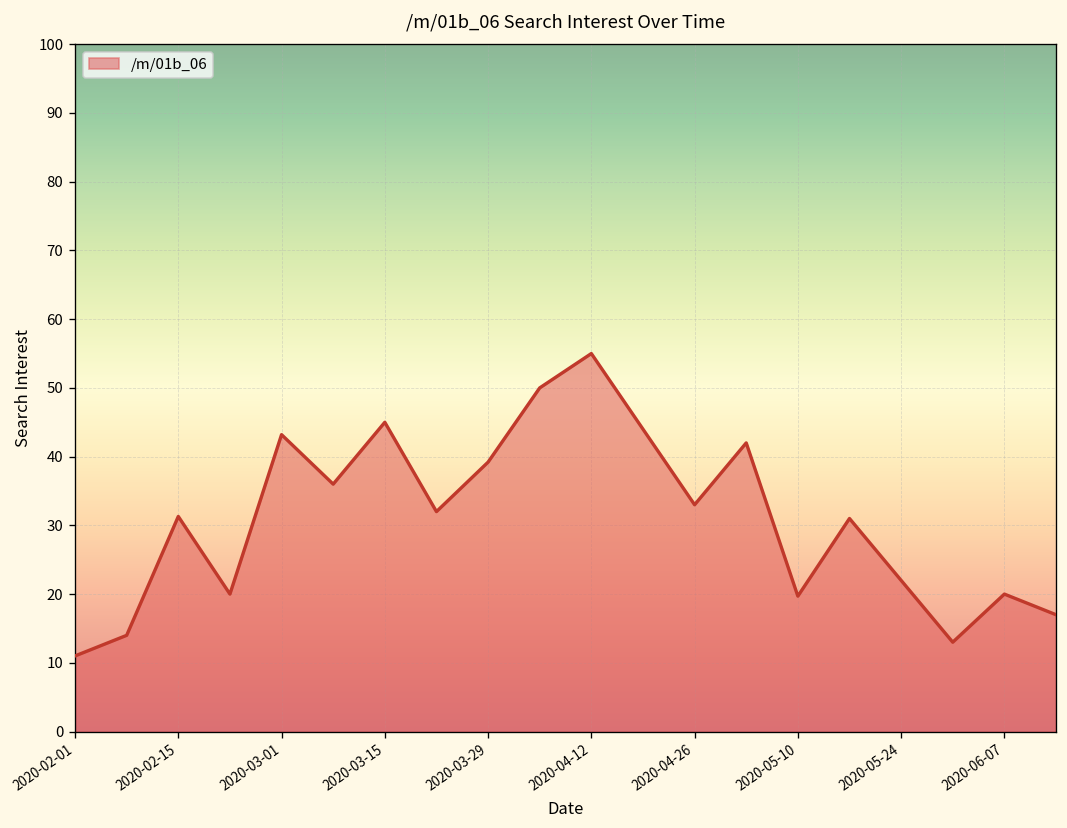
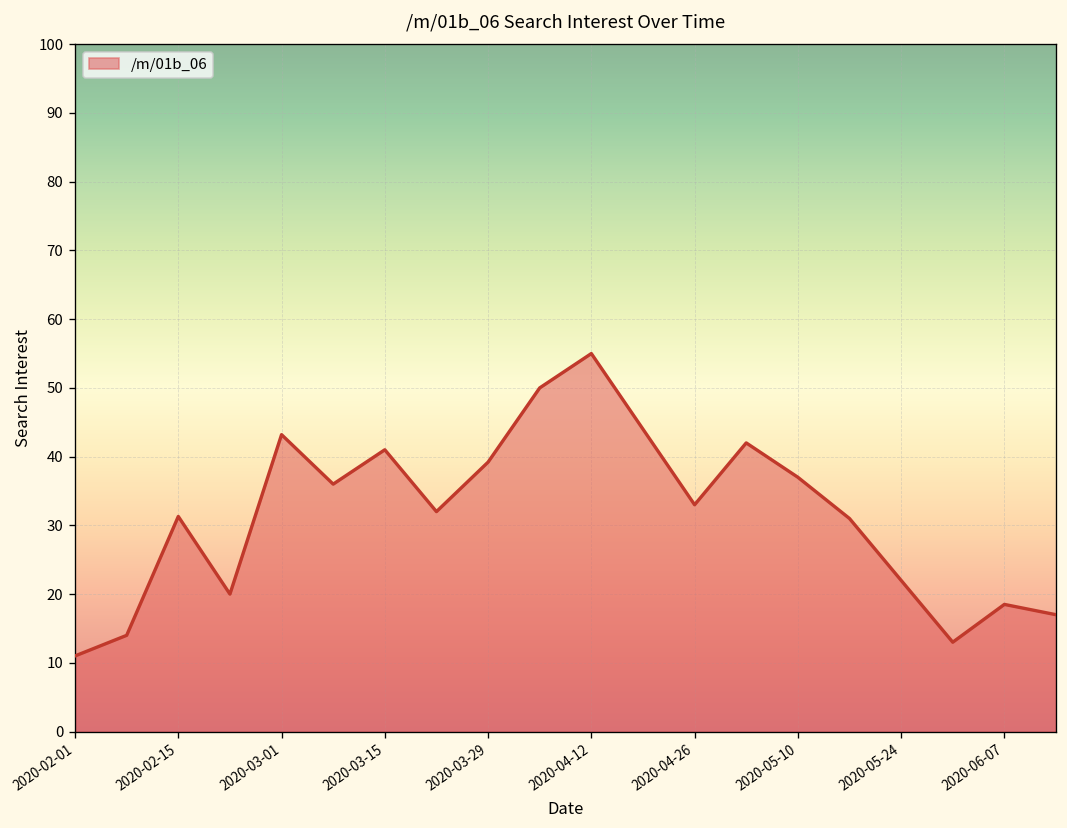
2020-03-15: 45 -> 41
2020-05-10: 20 -> 37
2020-06-07: 20 -> 19
